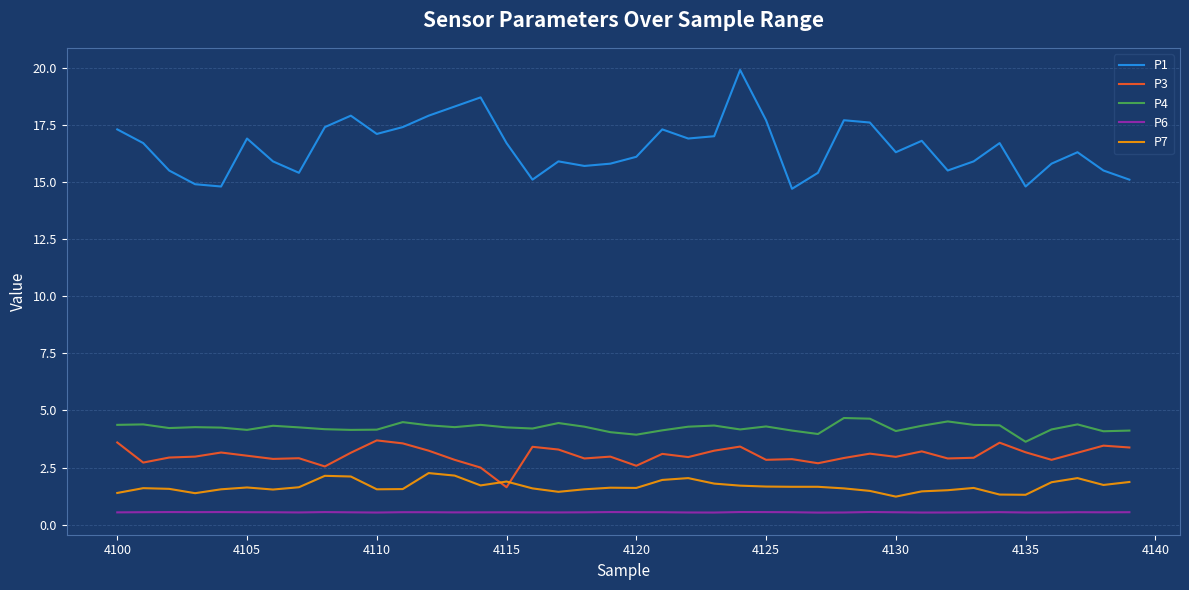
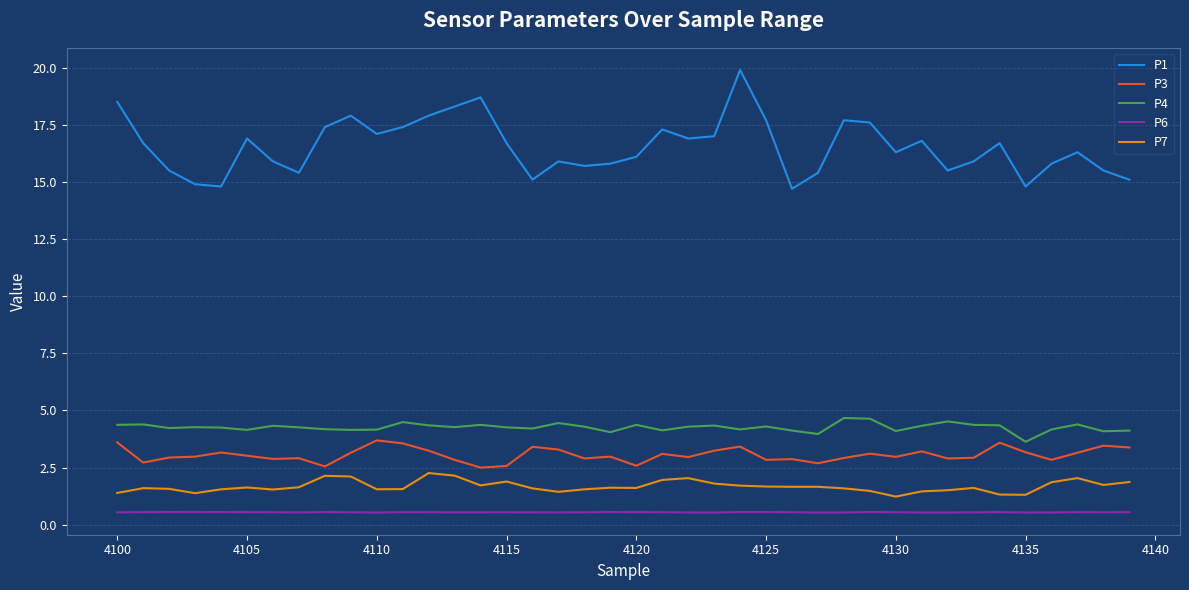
P1, 4100: 17.3 -> 18.5
P3, 4115: 1.6 -> 2.6
P4, 4120: 3.9 -> 4.4
